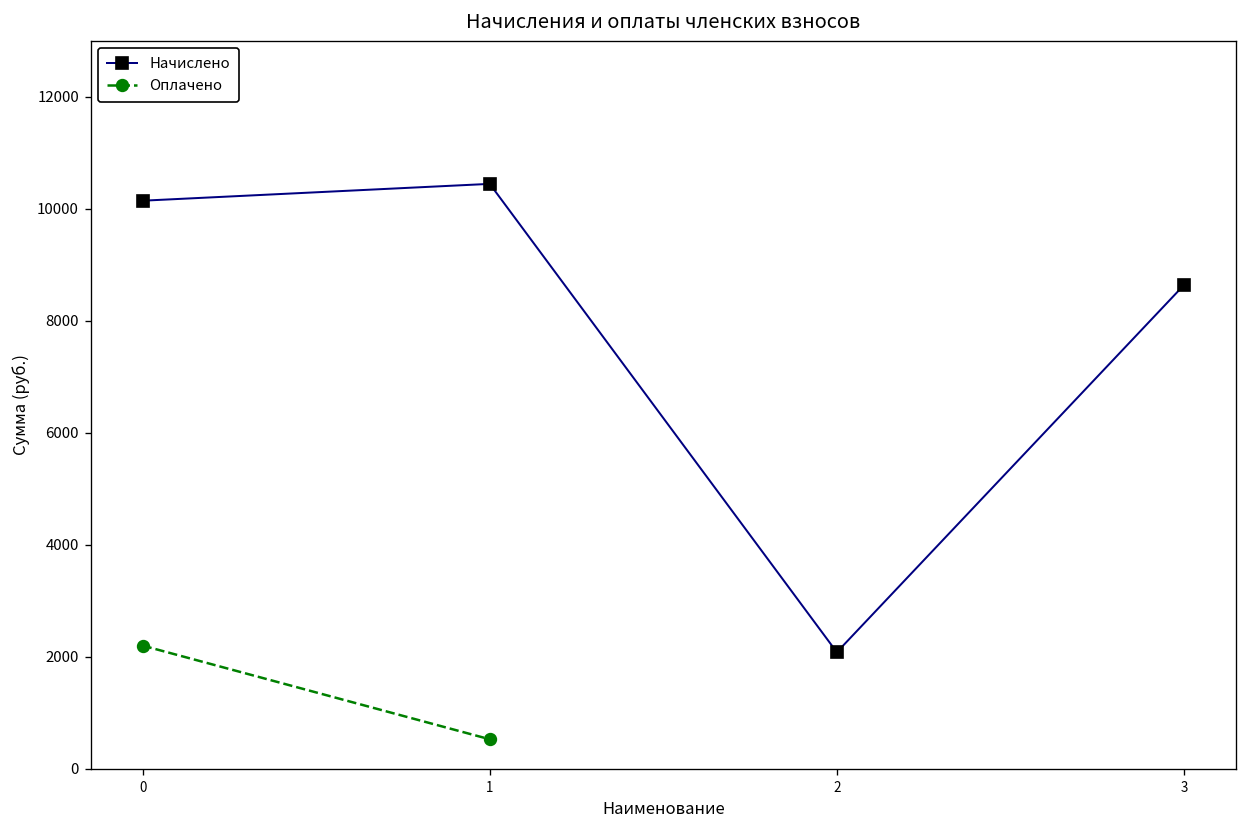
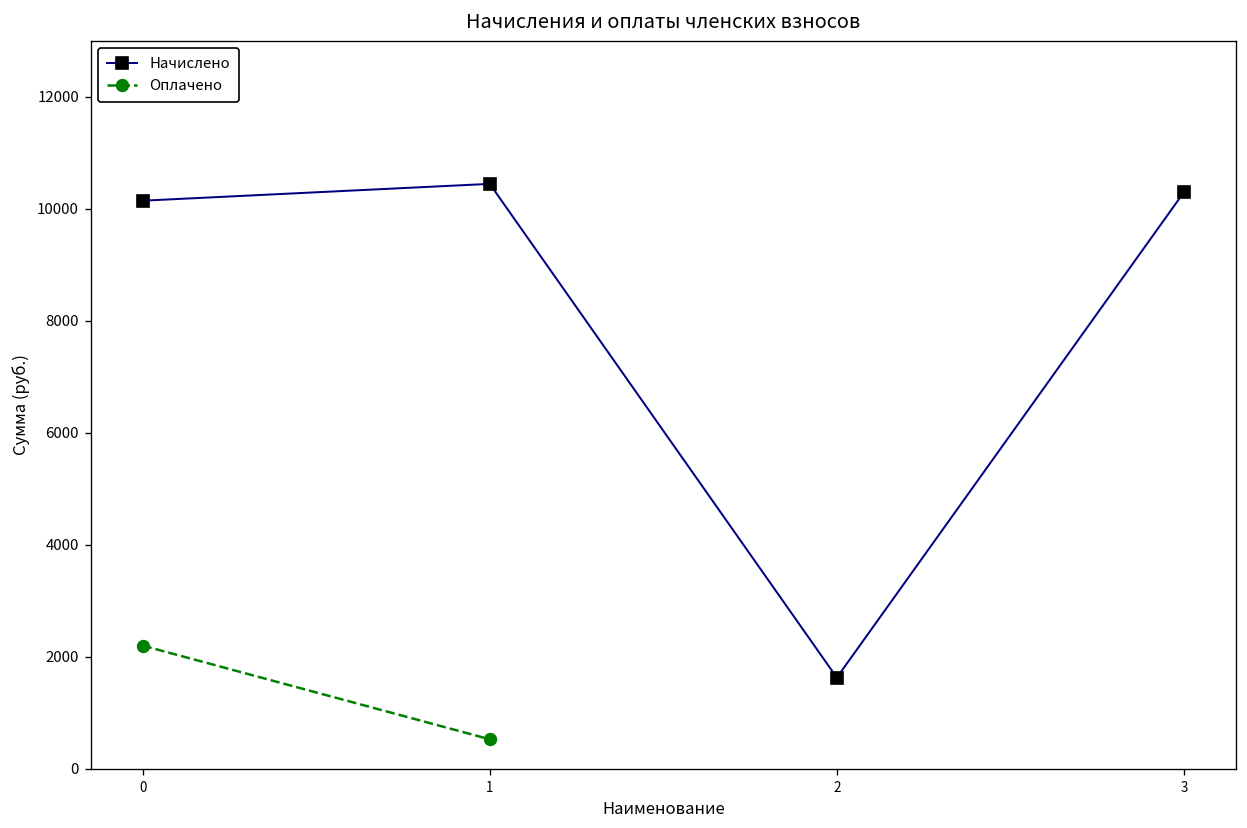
Начислено, 2: 2100 -> 1600
Начислено, 3: 8600 -> 10300
